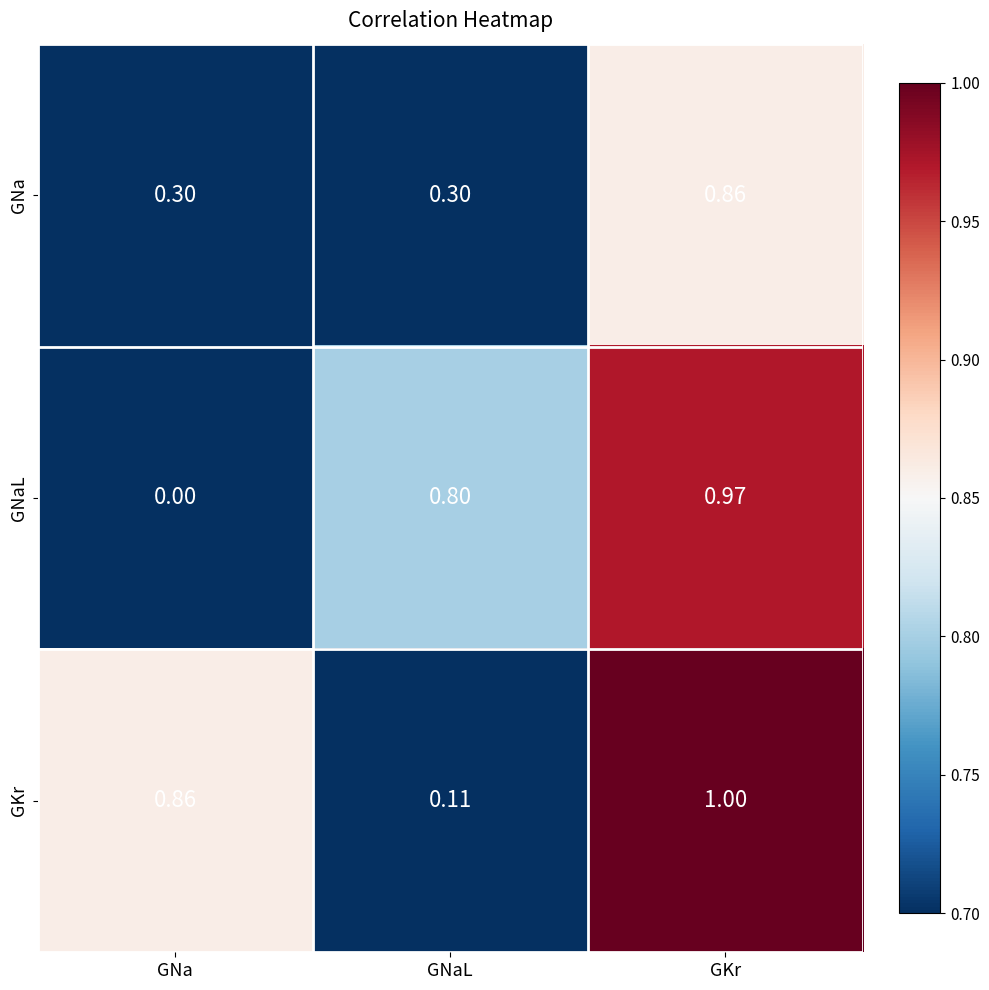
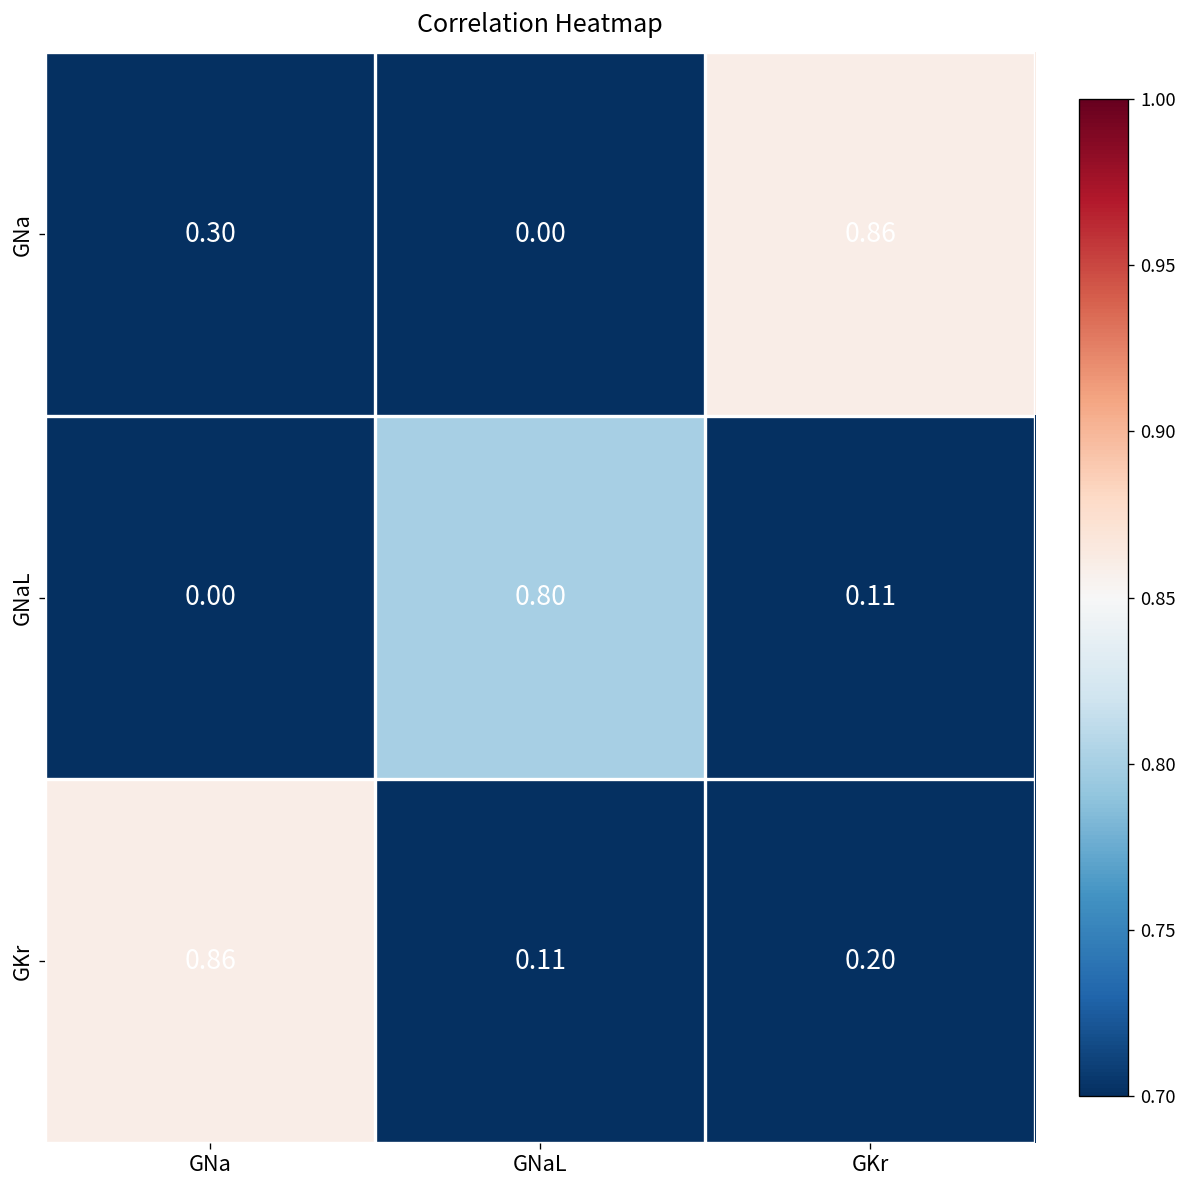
GNa, GNaL: 0.30 -> 0.00
GNaL, GKr: 0.97 -> 0.11
GKr, GKr: 1.00 -> 0.20
